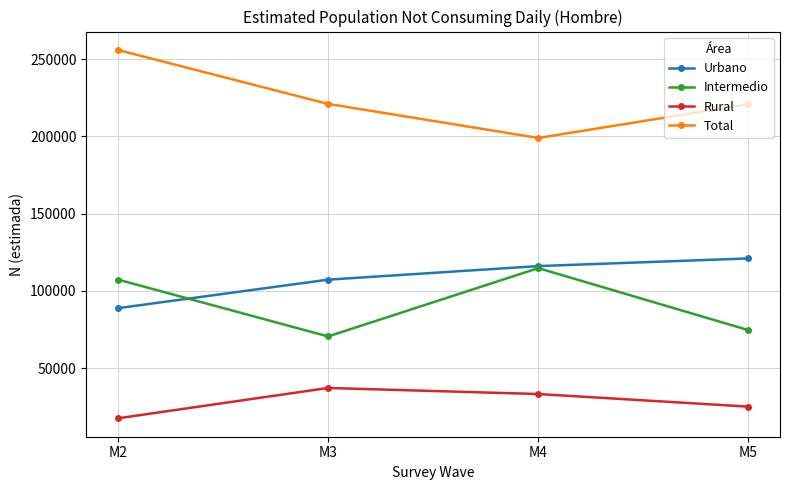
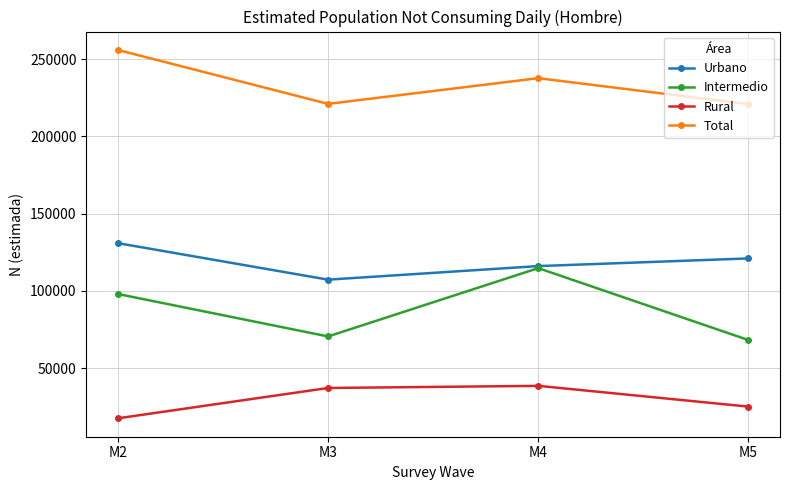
Urbano, M2: 89000 -> 131000
Intermedio, M2: 107000 -> 98000
Rural, M4: 33000 -> 39000
Total, M4: 199000 -> 238000
Intermedio, M5: 75000 -> 68000
